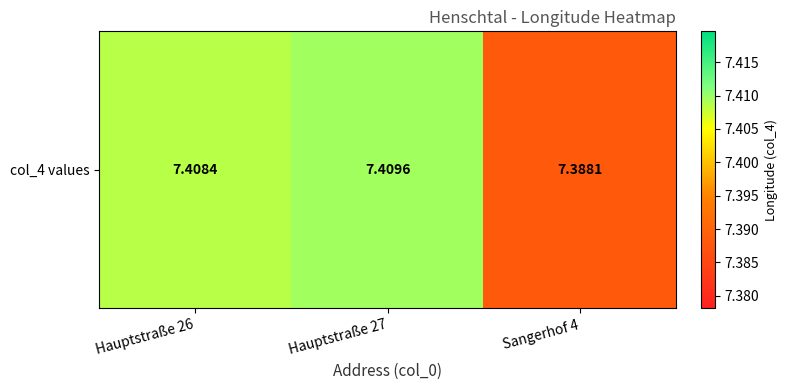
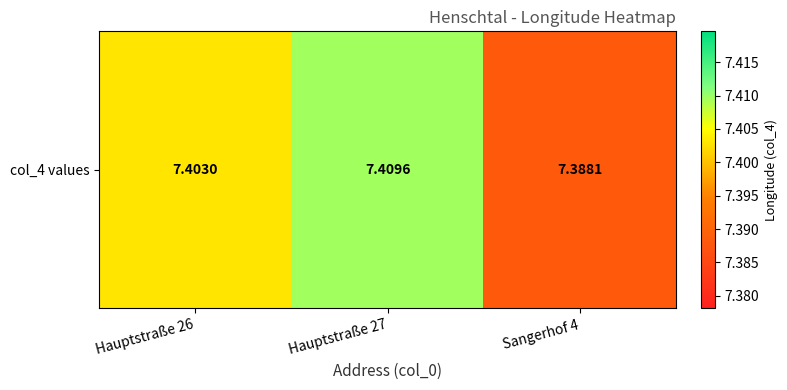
col_4 values, Hauptstraße 26: 7.4084 -> 7.4030
